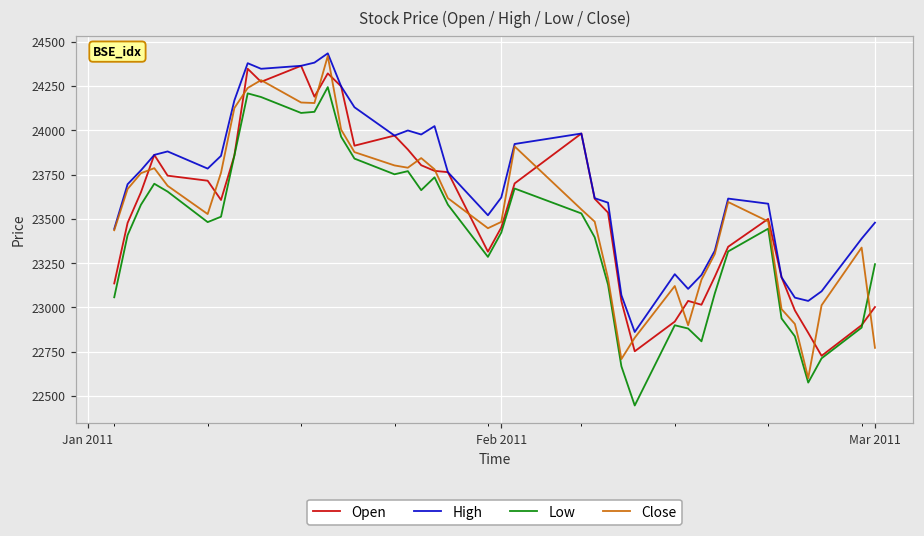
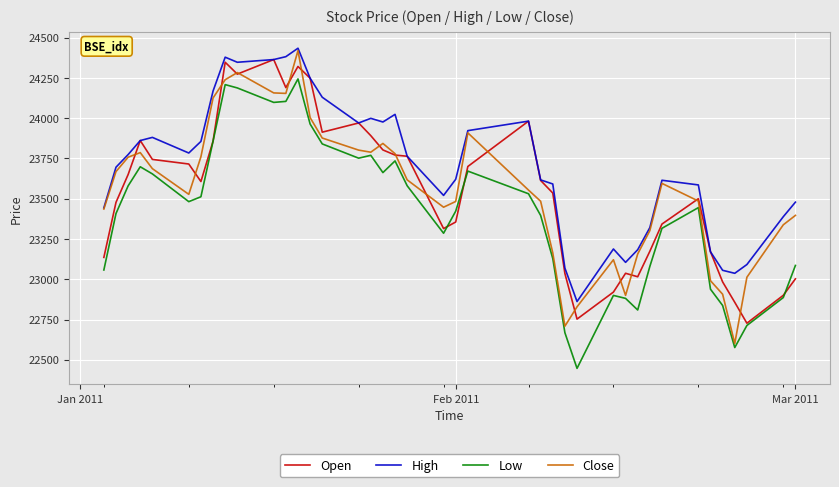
Open, Feb 2011: 23450 -> 23360
Low, Mar 2011: 23240 -> 23090
Close, Mar 2011: 22770 -> 23400
